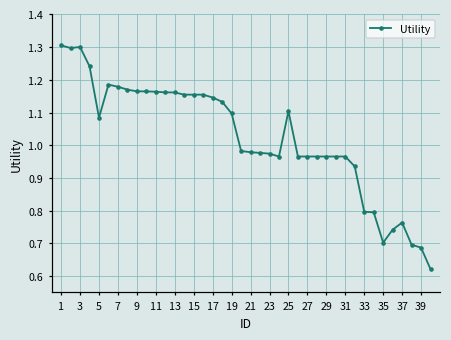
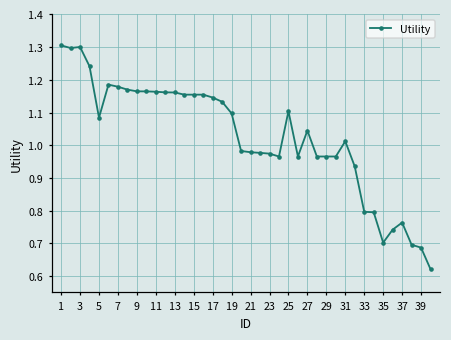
27: 0.97 -> 1.05
31: 0.97 -> 1.01
